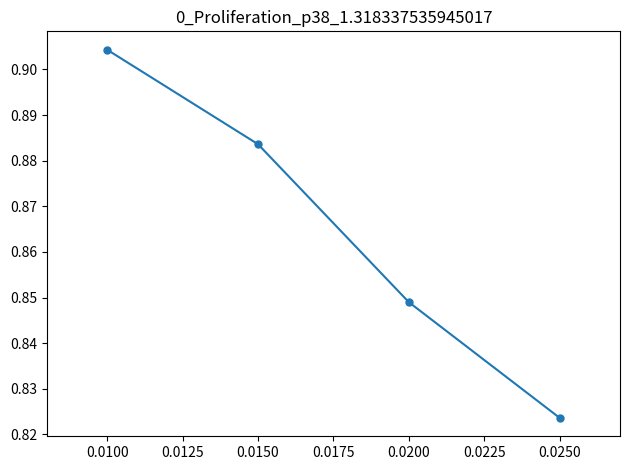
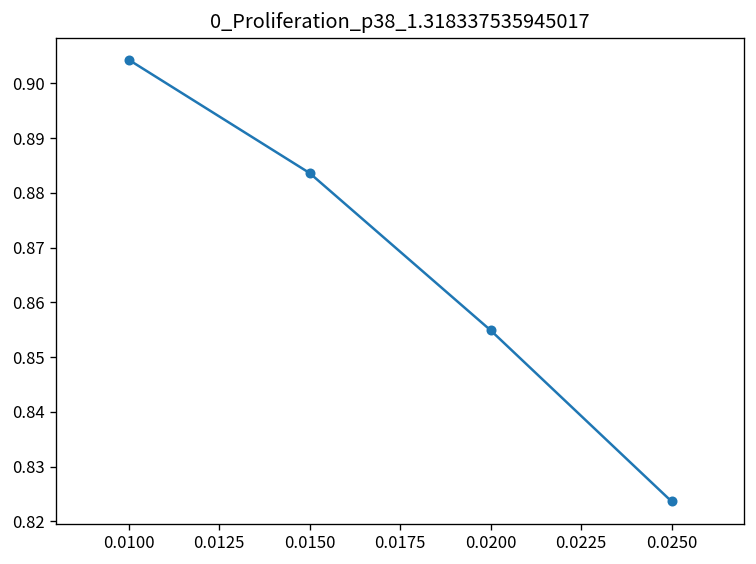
0.0200: 0.849 -> 0.855
